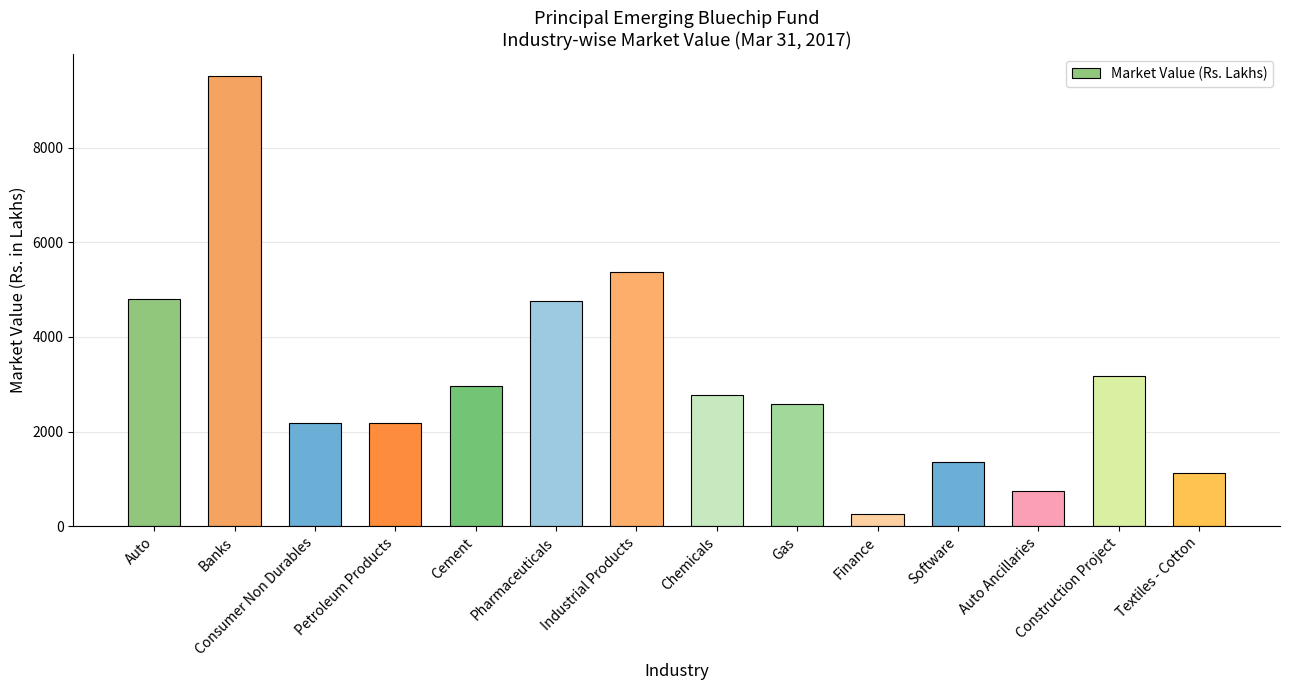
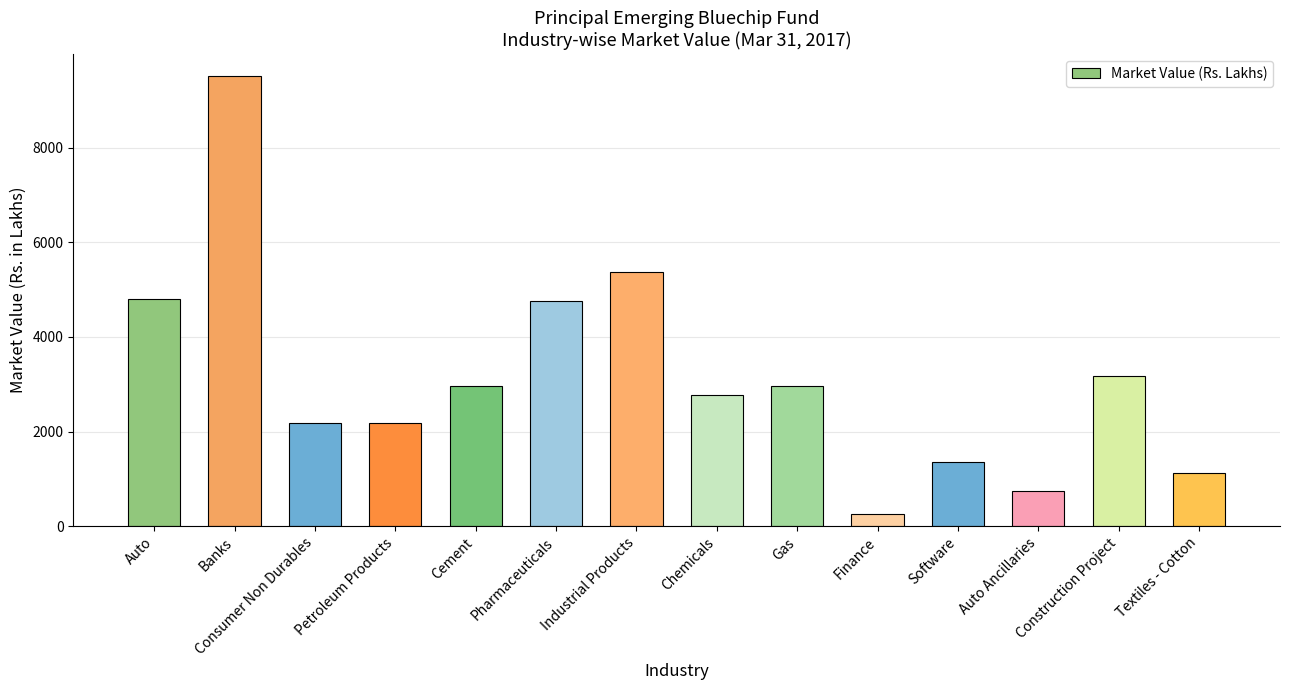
Gas: 2600 -> 3000
